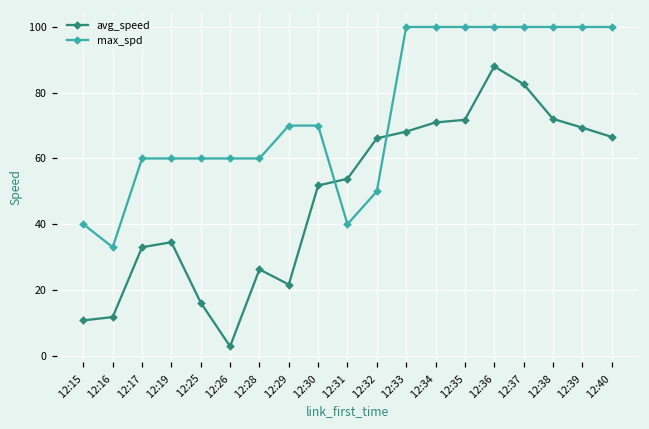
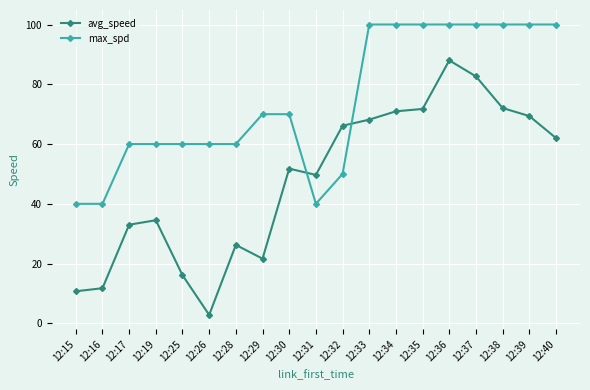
max_spd, 12:16: 33 -> 40
avg_speed, 12:31: 54 -> 50
avg_speed, 12:40: 67 -> 62
